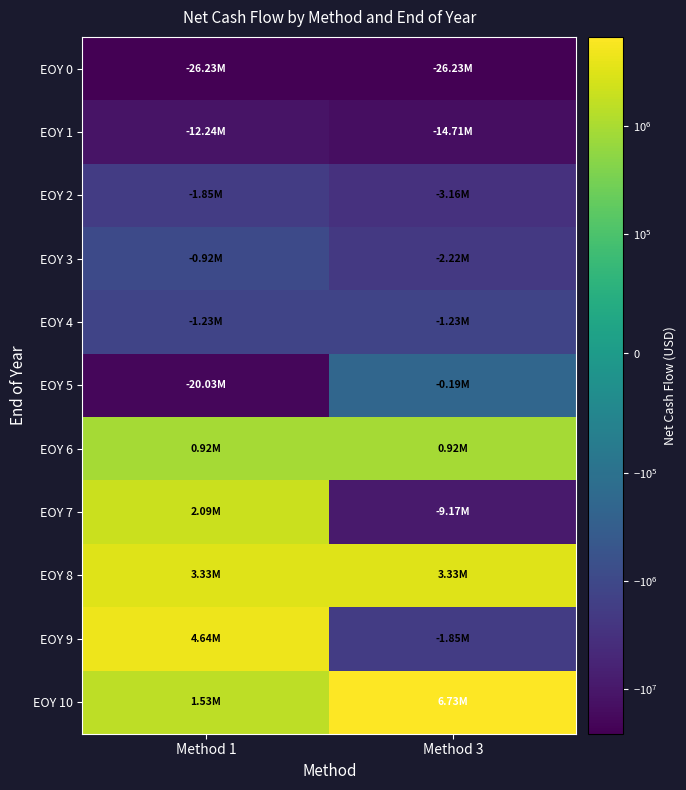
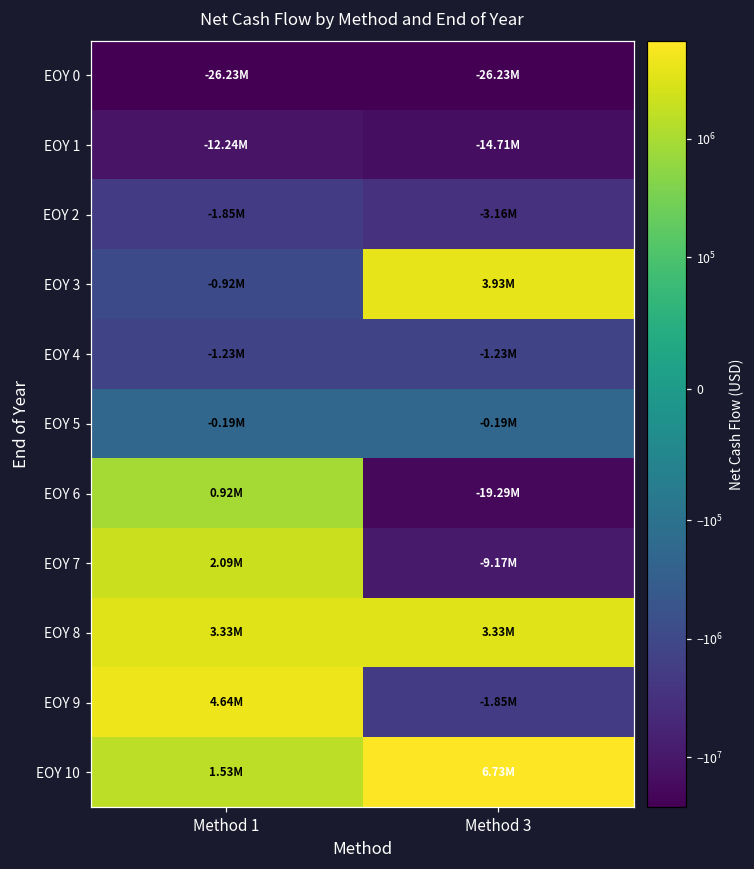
EOY 3, Method 3: -2.22M -> 3.93M
EOY 5, Method 1: -20.03M -> -0.19M
EOY 6, Method 3: 0.92M -> -19.29M
